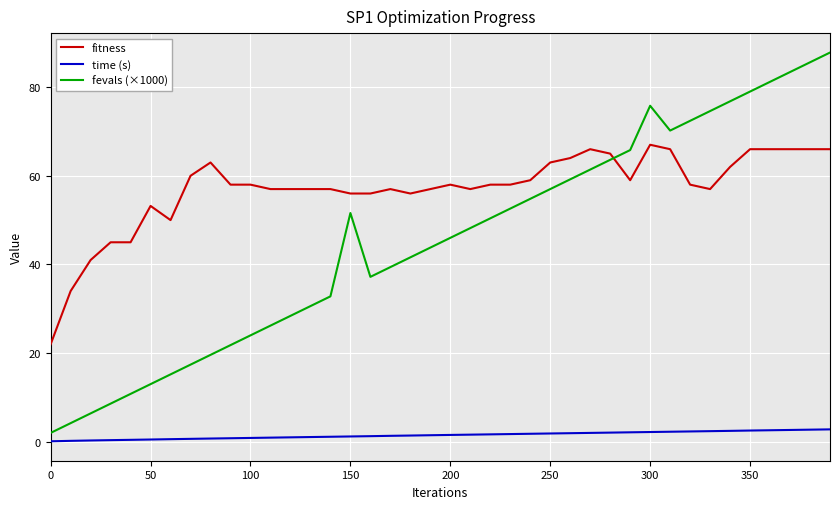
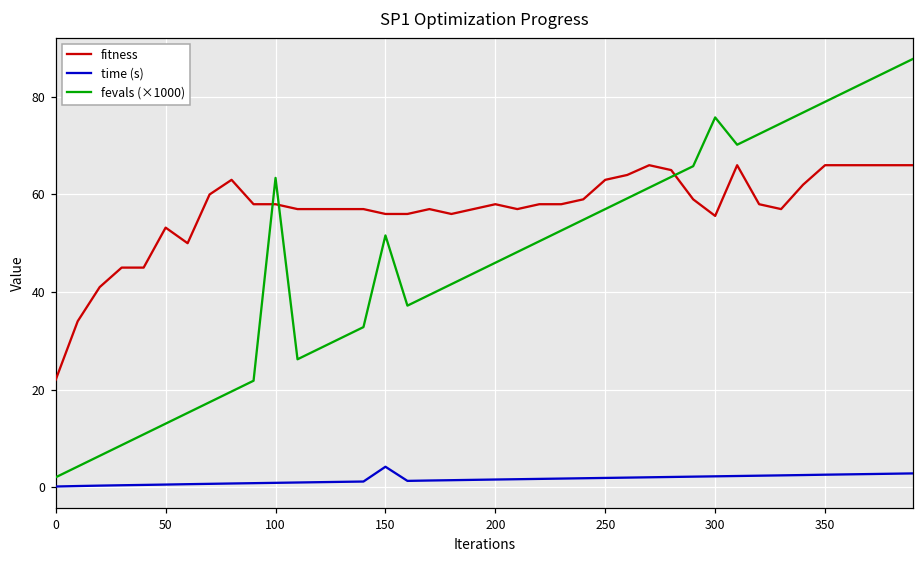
fevals (×1000), 100: 24 -> 63
time (s), 150: 1 -> 4
fitness, 300: 67 -> 56
